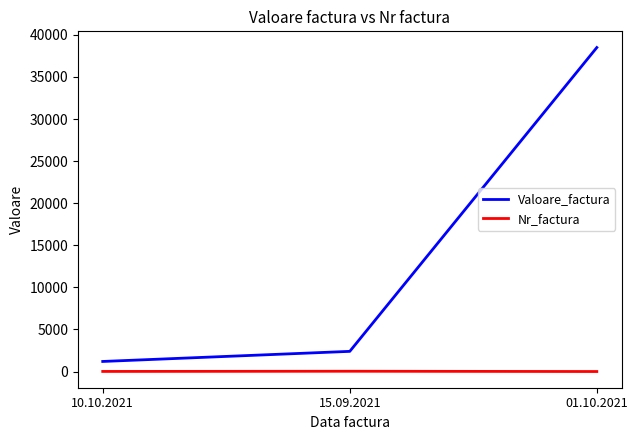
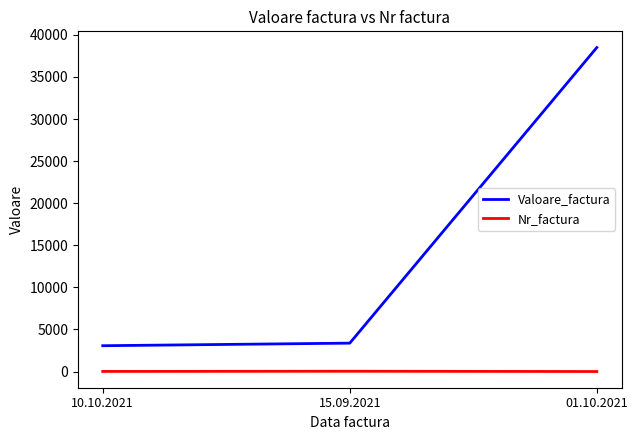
Valoare_factura, 10.10.2021: 1000 -> 3000
Valoare_factura, 15.09.2021: 2000 -> 3000
